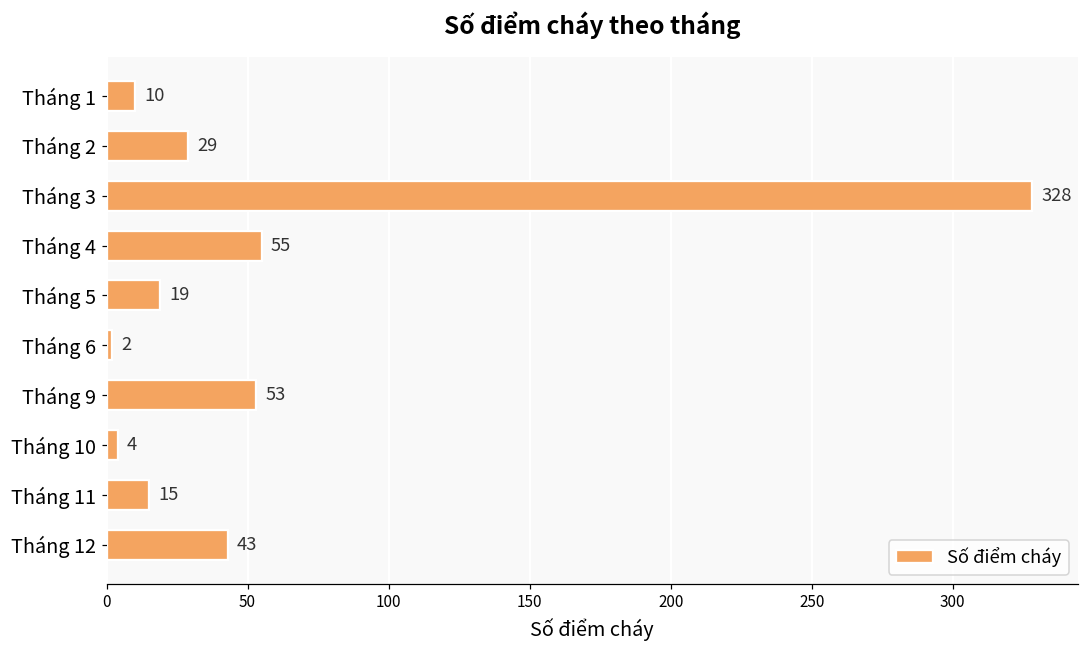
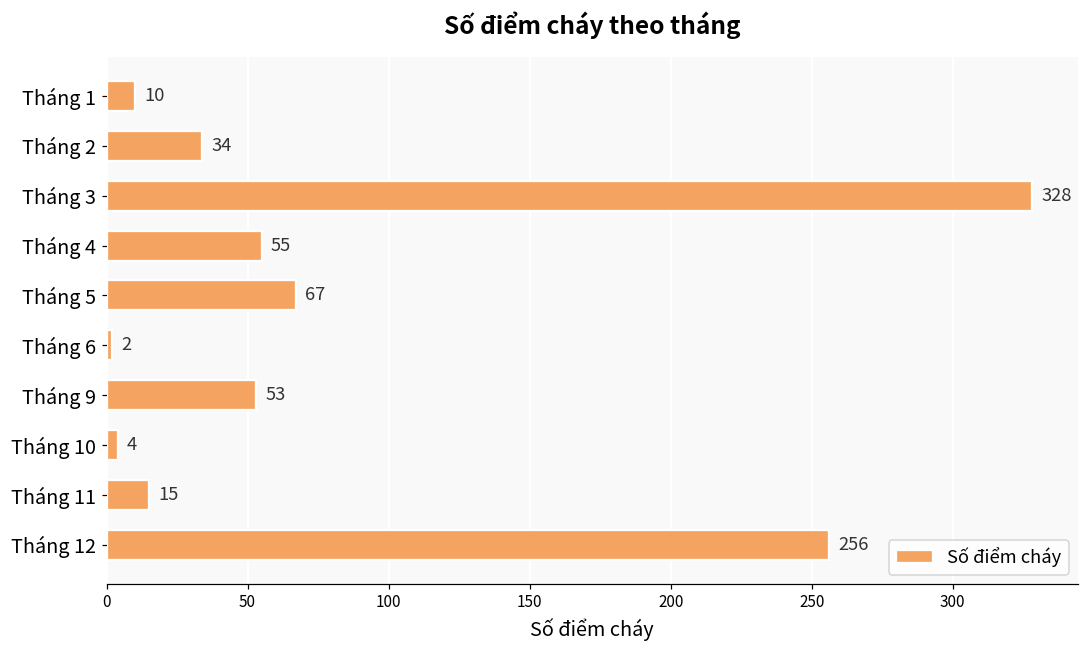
Tháng 2: 29 -> 34
Tháng 5: 19 -> 67
Tháng 12: 43 -> 256
